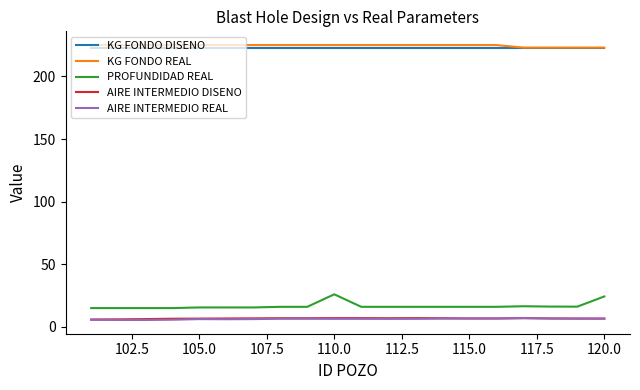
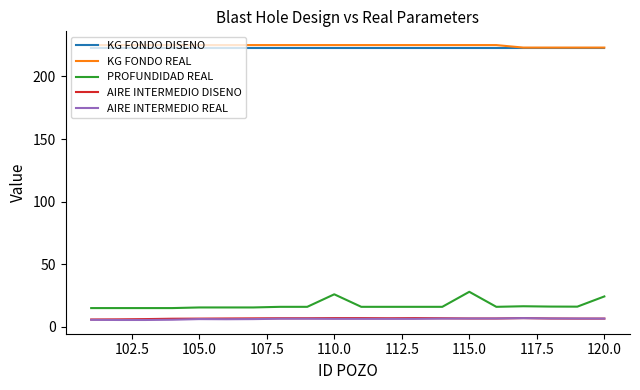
PROFUNDIDAD REAL, 115.0: 16 -> 28
